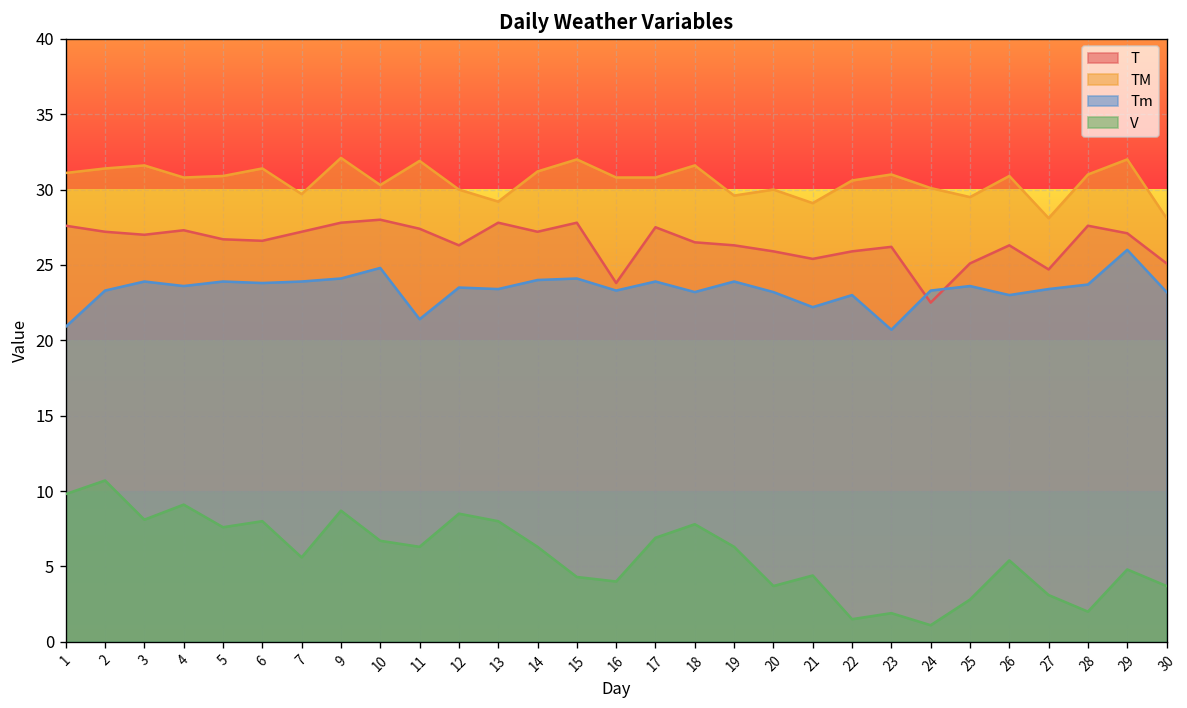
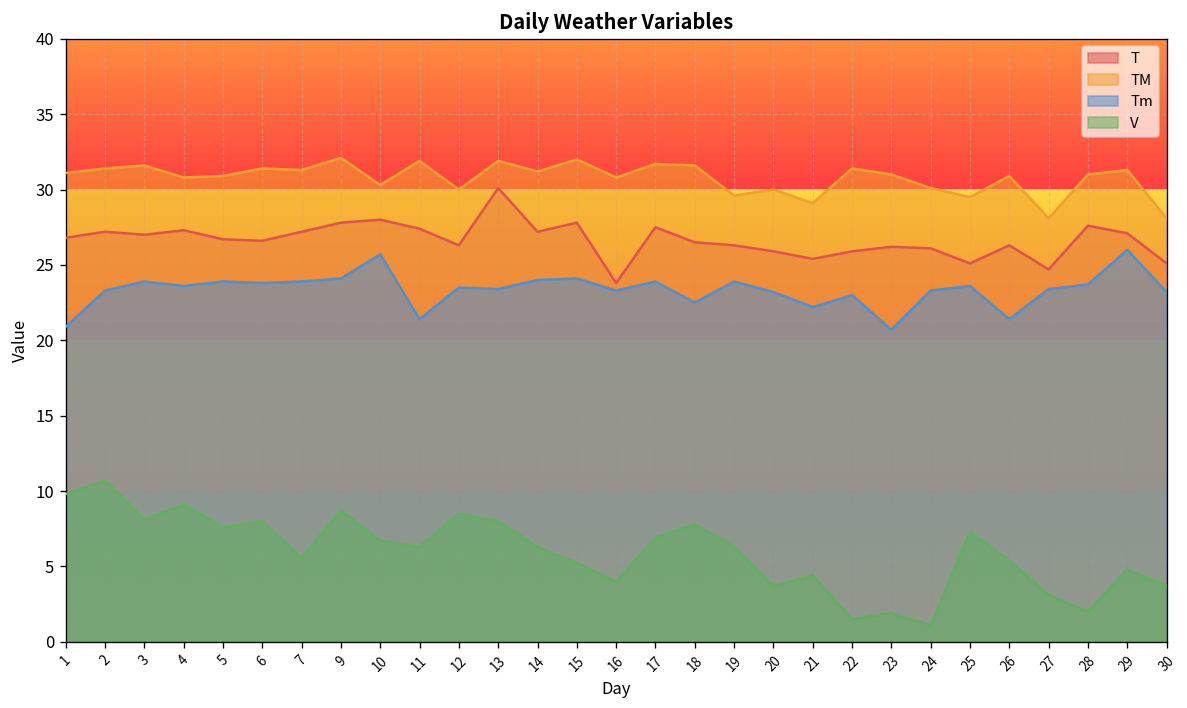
T, 1: 27.6 -> 26.8
TM, 7: 29.7 -> 31.3
Tm, 10: 24.8 -> 25.7
T, 13: 27.8 -> 30.1
TM, 13: 29.2 -> 31.9
V, 15: 4.3 -> 5.2
TM, 17: 30.8 -> 31.7
Tm, 18: 23.2 -> 22.5
TM, 22: 30.6 -> 31.4
T, 24: 22.5 -> 26.1
V, 25: 2.8 -> 7.3
Tm, 26: 23.0 -> 21.4
TM, 29: 32.0 -> 31.3
